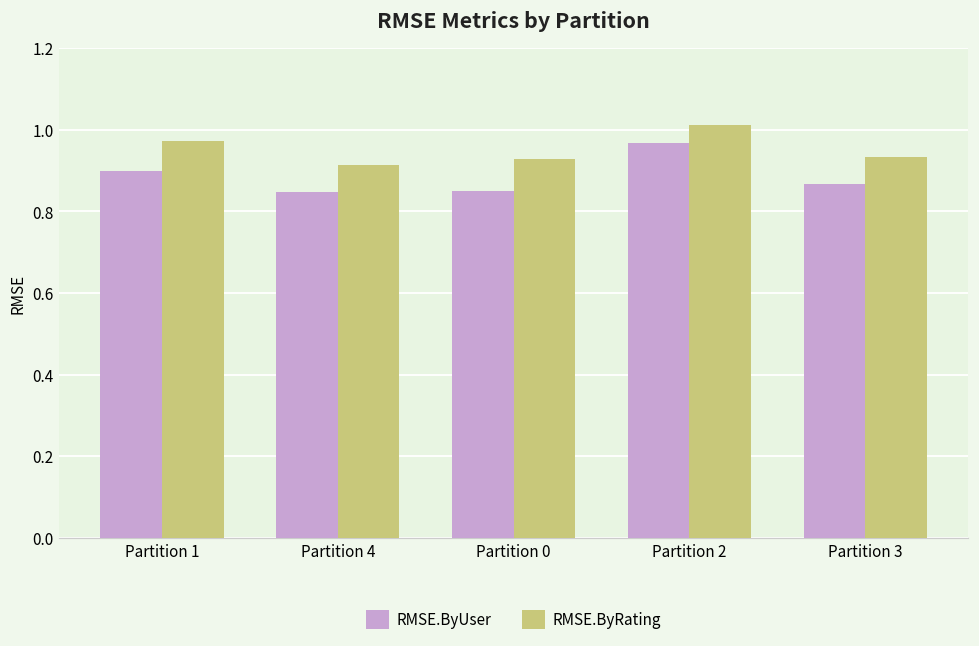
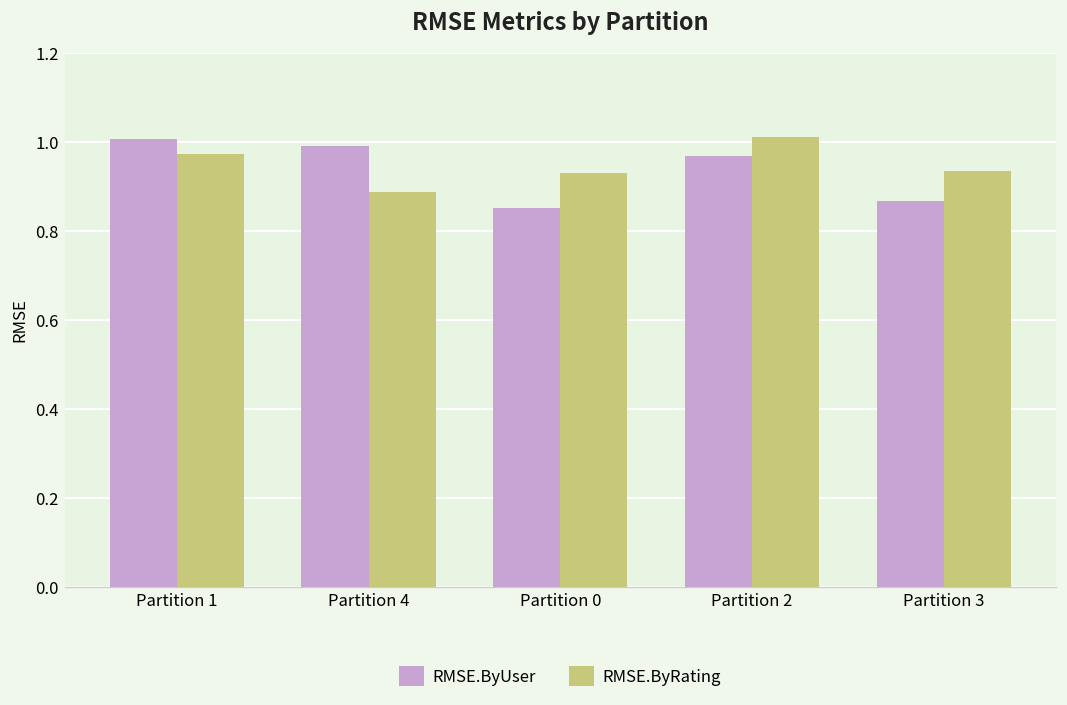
RMSE.ByUser, Partition 1: 0.90 -> 1.01
RMSE.ByUser, Partition 4: 0.85 -> 0.99
RMSE.ByRating, Partition 4: 0.91 -> 0.89
